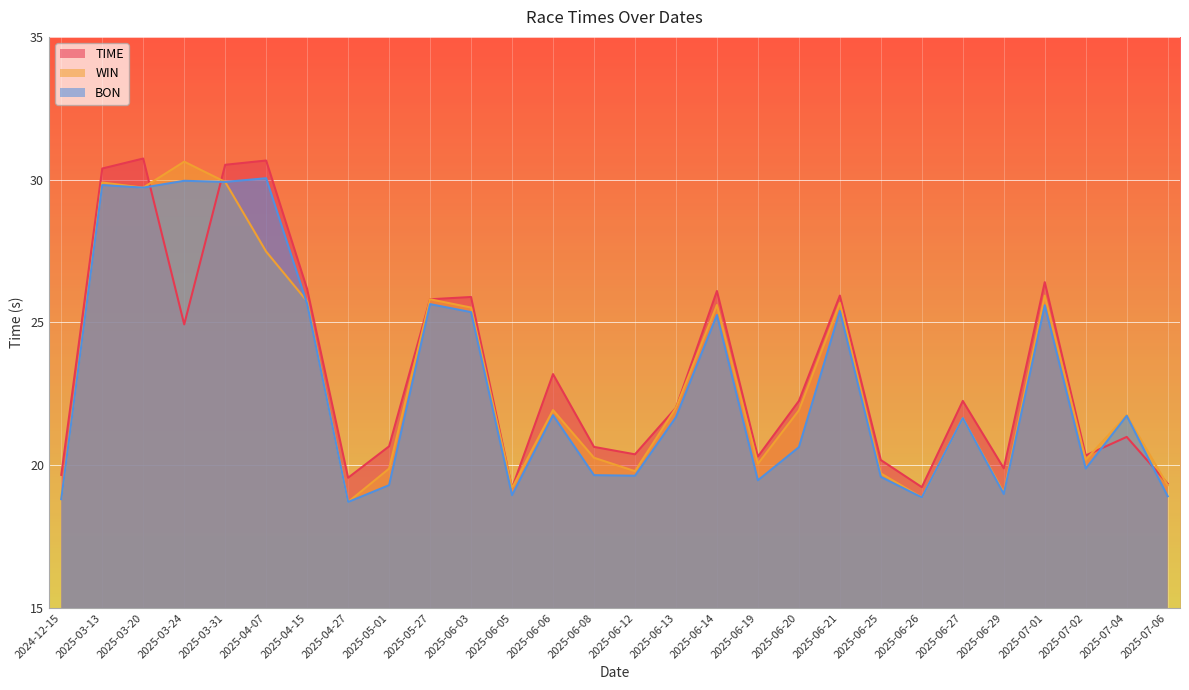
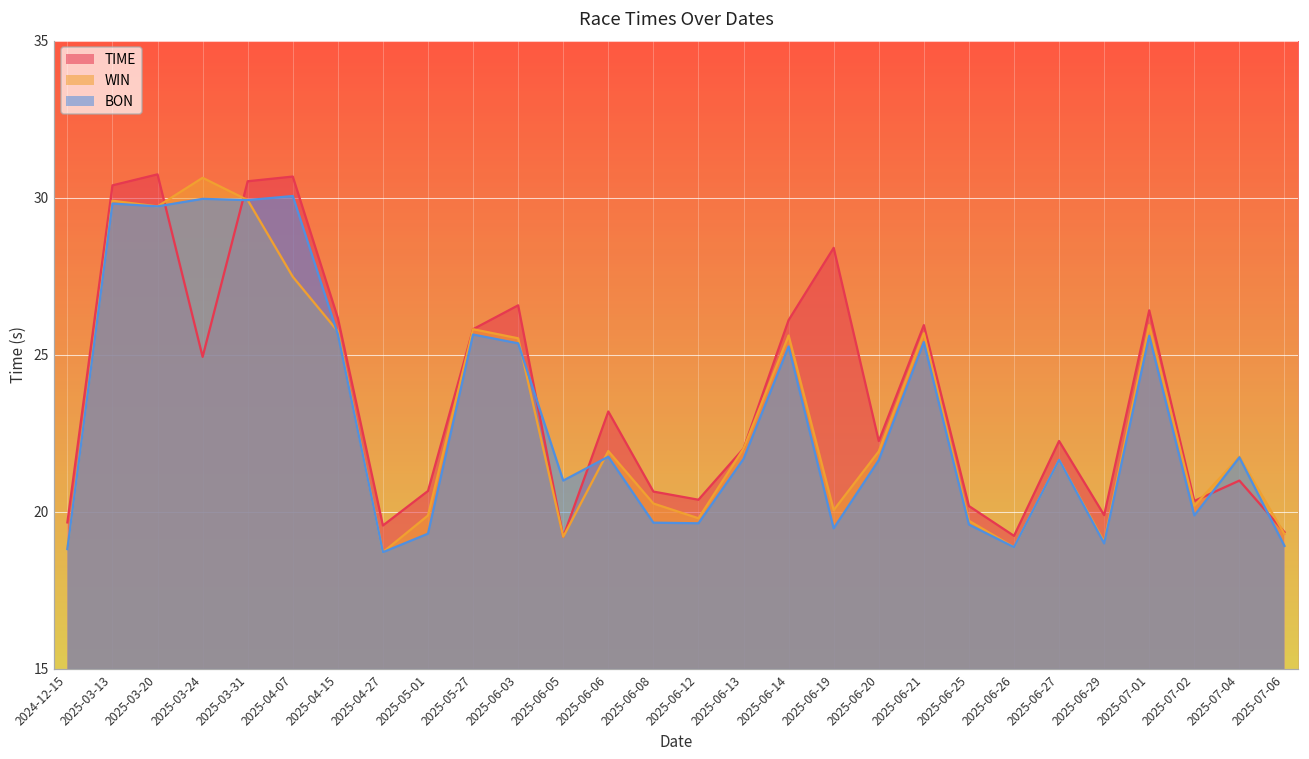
TIME, 2025-06-03: 25.9 -> 26.6
BON, 2025-06-05: 19.0 -> 21.0
TIME, 2025-06-19: 20.3 -> 28.4
BON, 2025-06-20: 20.6 -> 21.6
